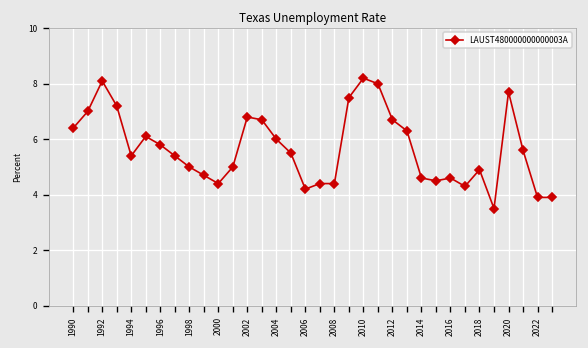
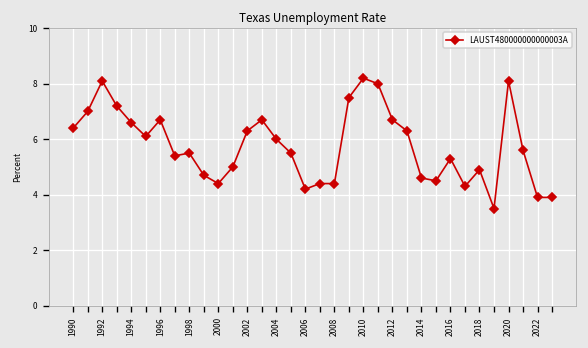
1994: 5.4 -> 6.6
1996: 5.8 -> 6.7
1998: 5.0 -> 5.5
2002: 6.8 -> 6.3
2016: 4.6 -> 5.3
2020: 7.7 -> 8.1
